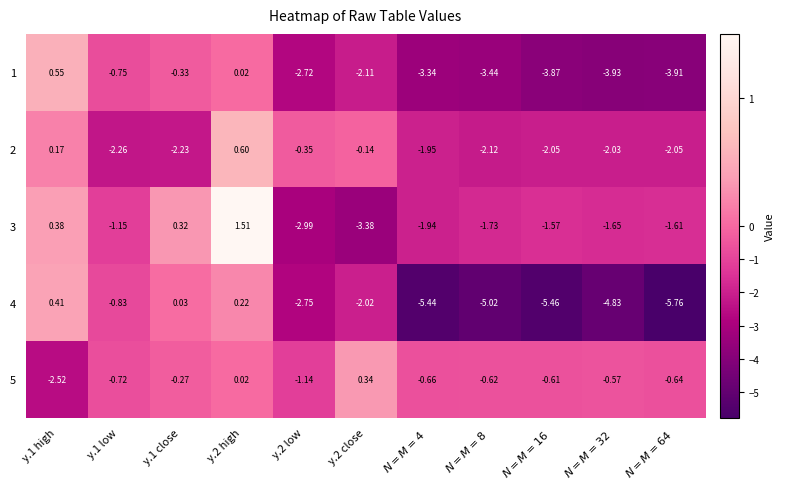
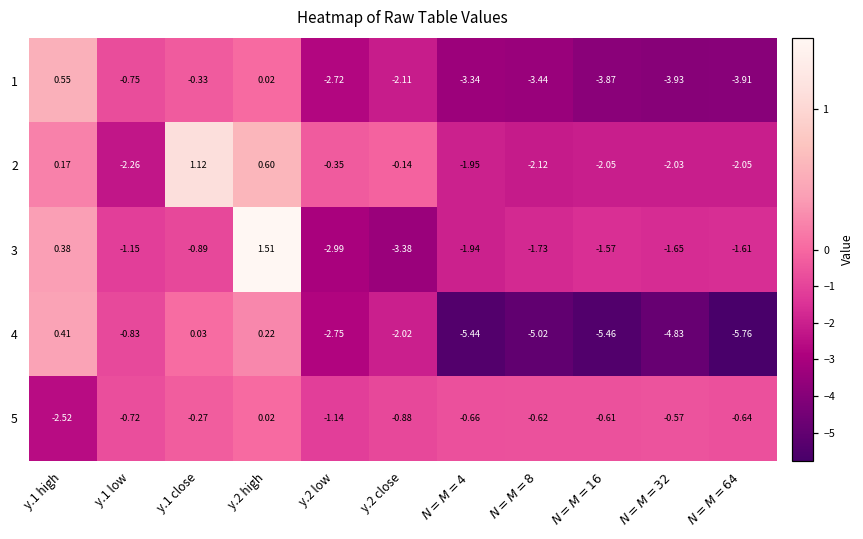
2, y.1 close: -2.23 -> 1.12
3, y.1 close: 0.32 -> -0.89
5, y.2 close: 0.34 -> -0.88
